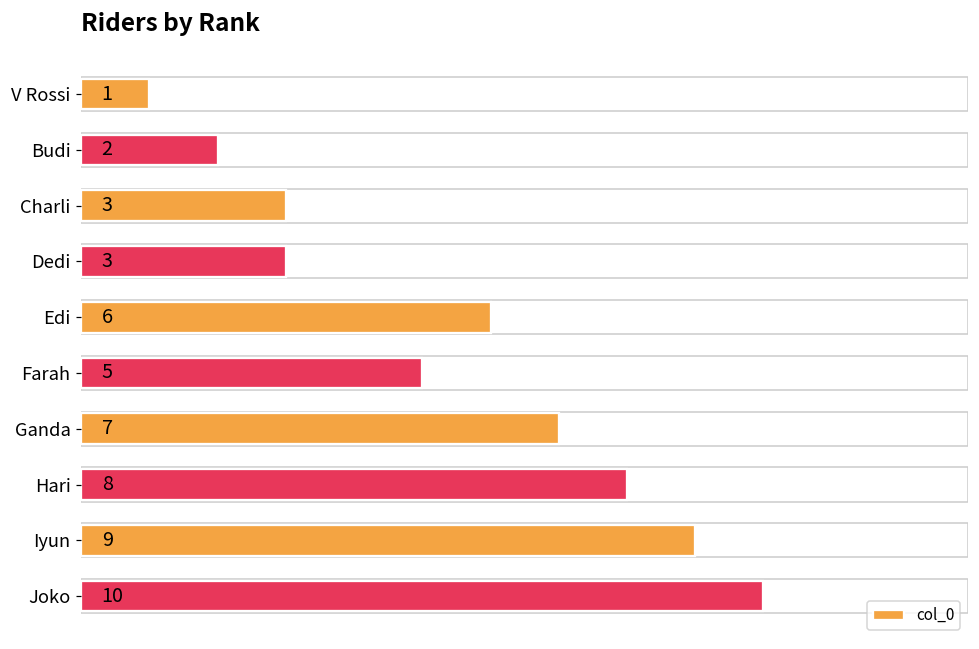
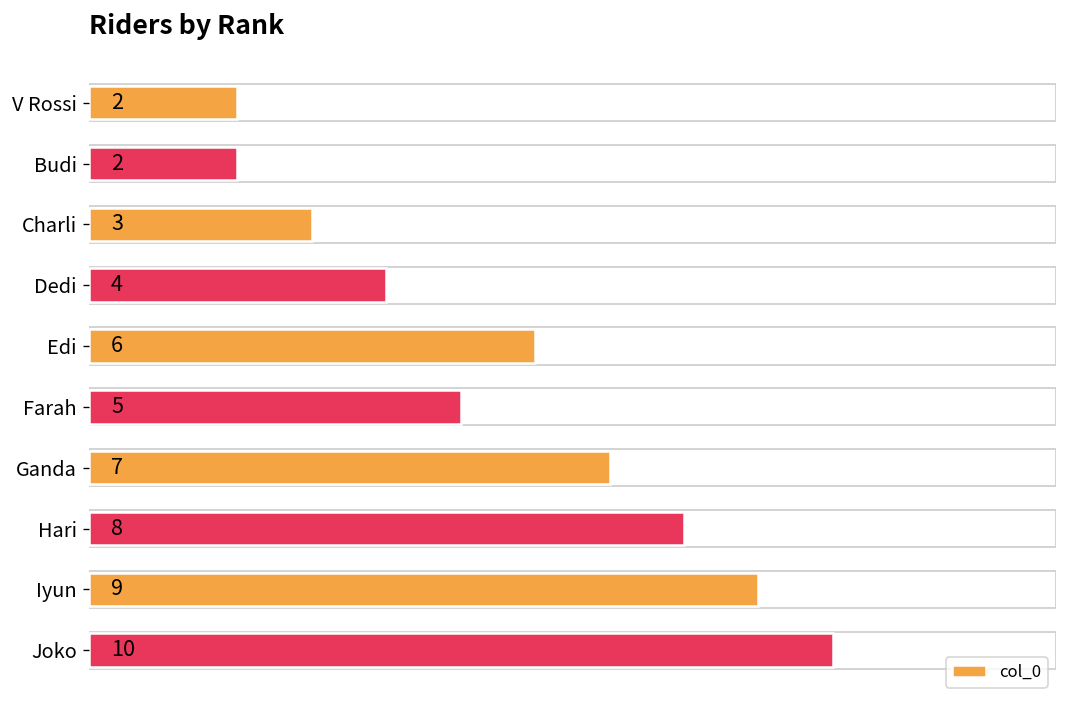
V Rossi: 1 -> 2
Dedi: 3 -> 4
